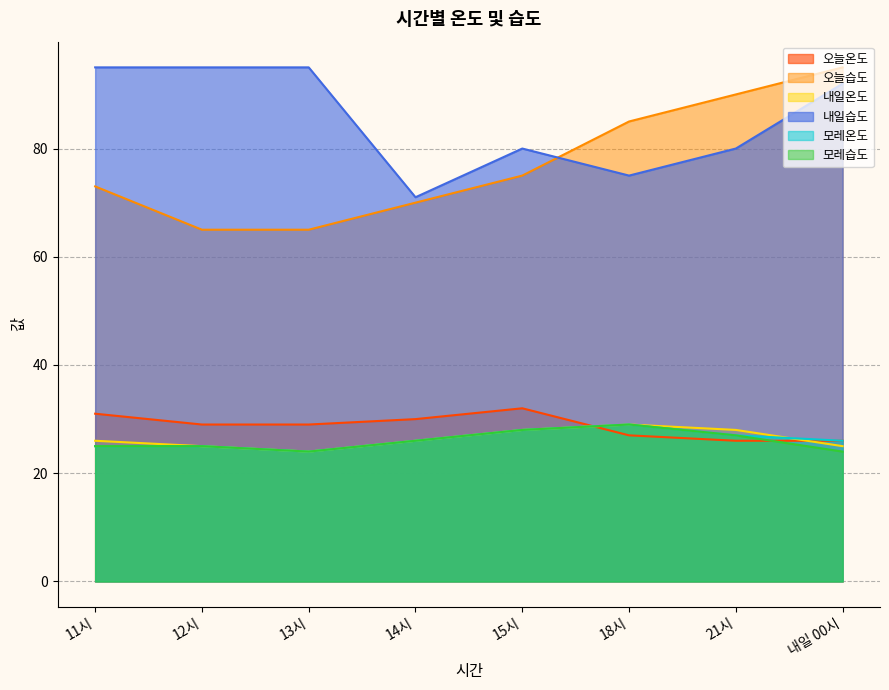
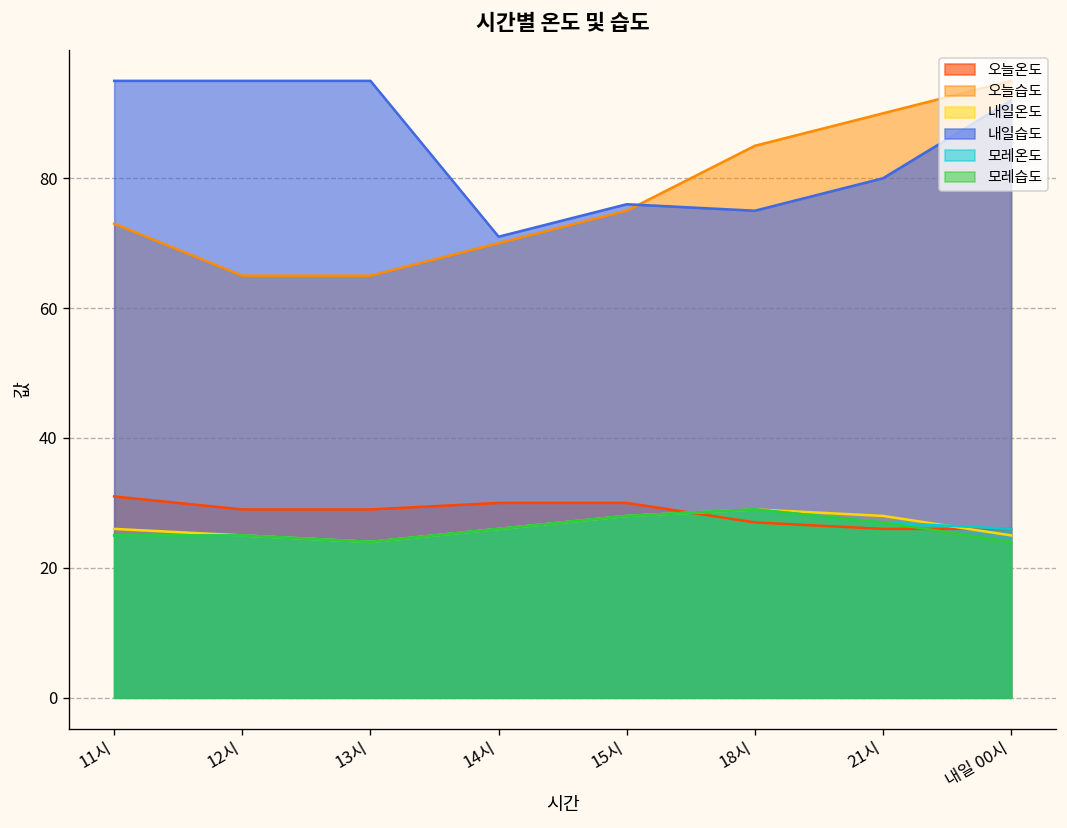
오늘온도, 15시: 32 -> 30
내일습도, 15시: 80 -> 76
